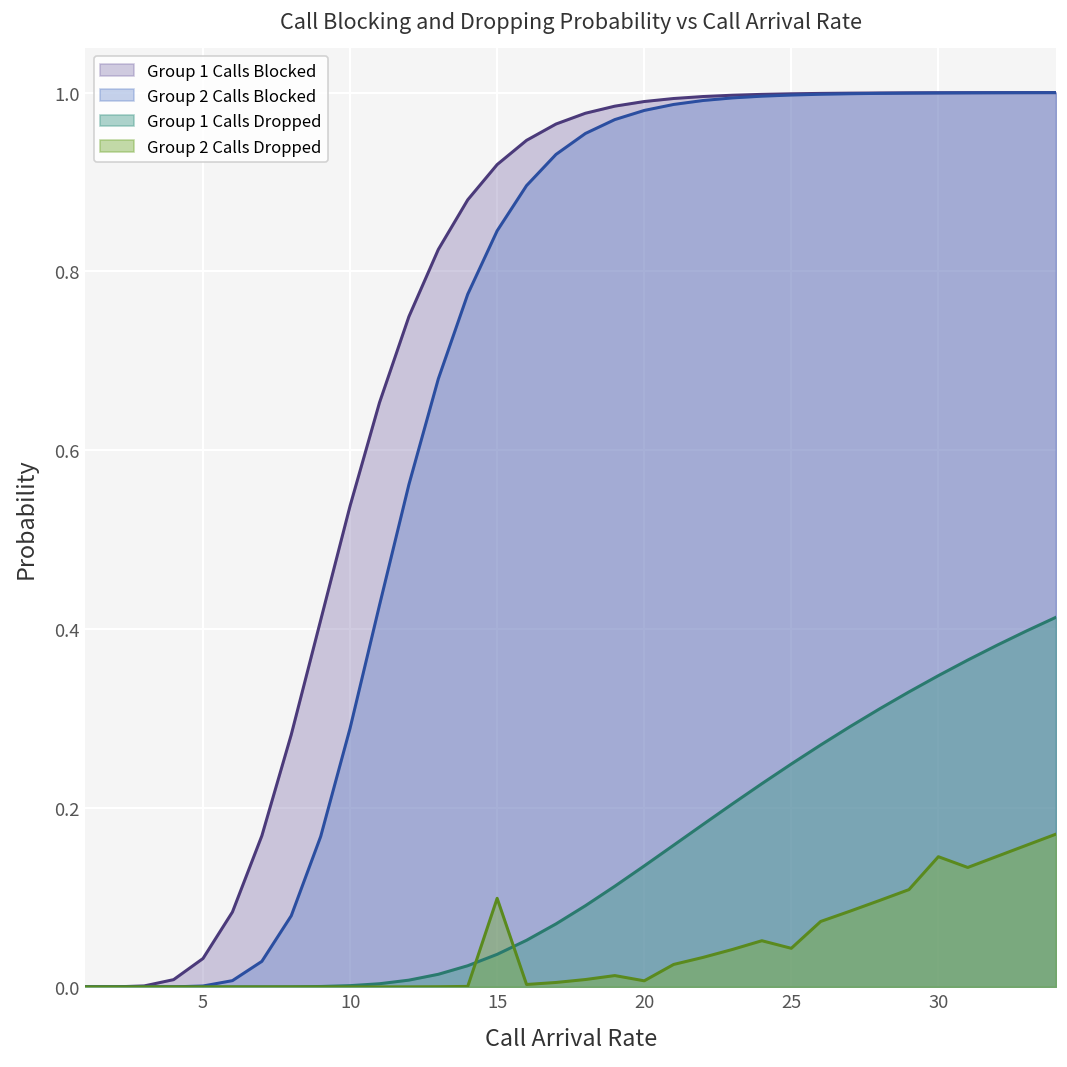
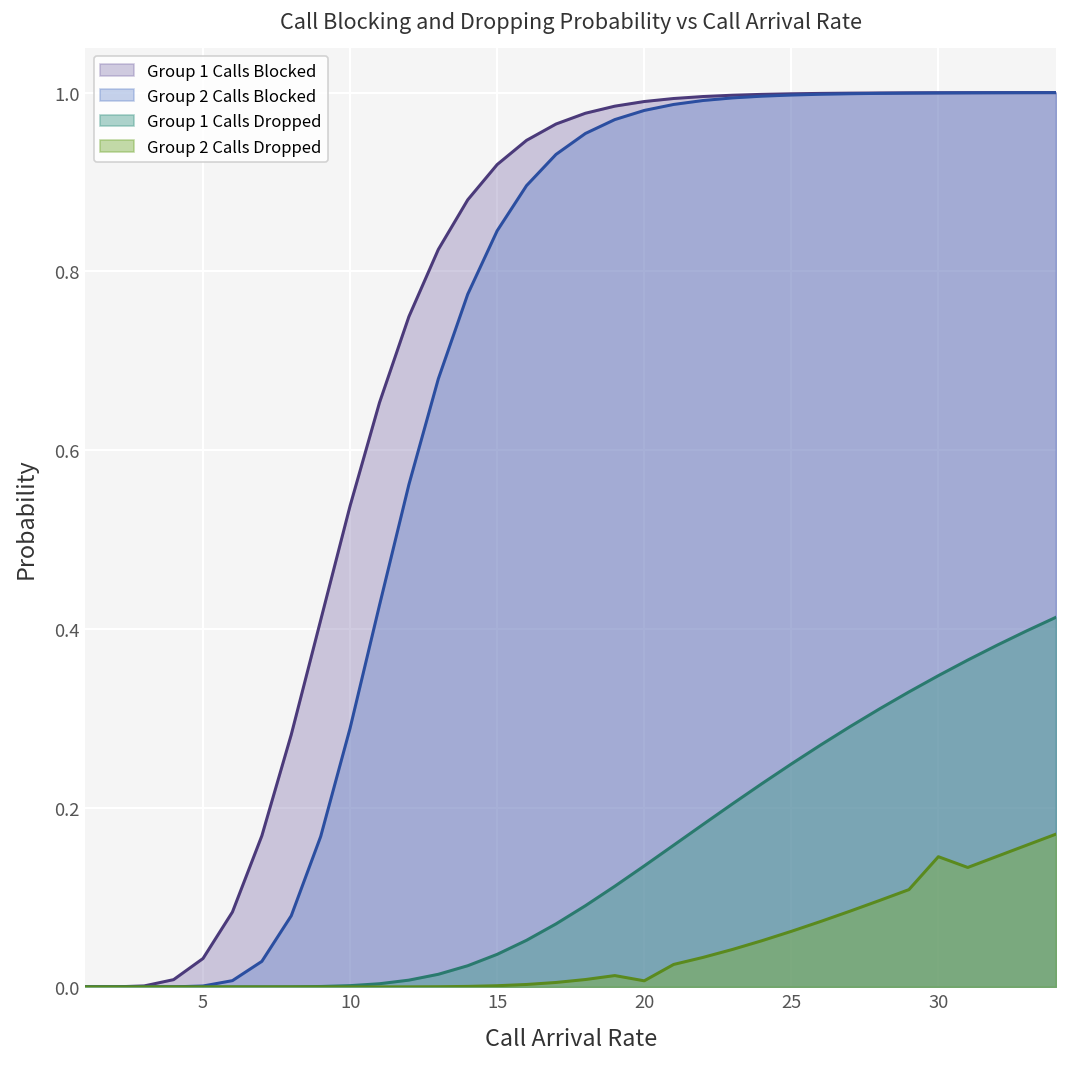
Group 2 Calls Dropped, 15: 0.10 -> 0.00
Group 2 Calls Dropped, 25: 0.04 -> 0.06
